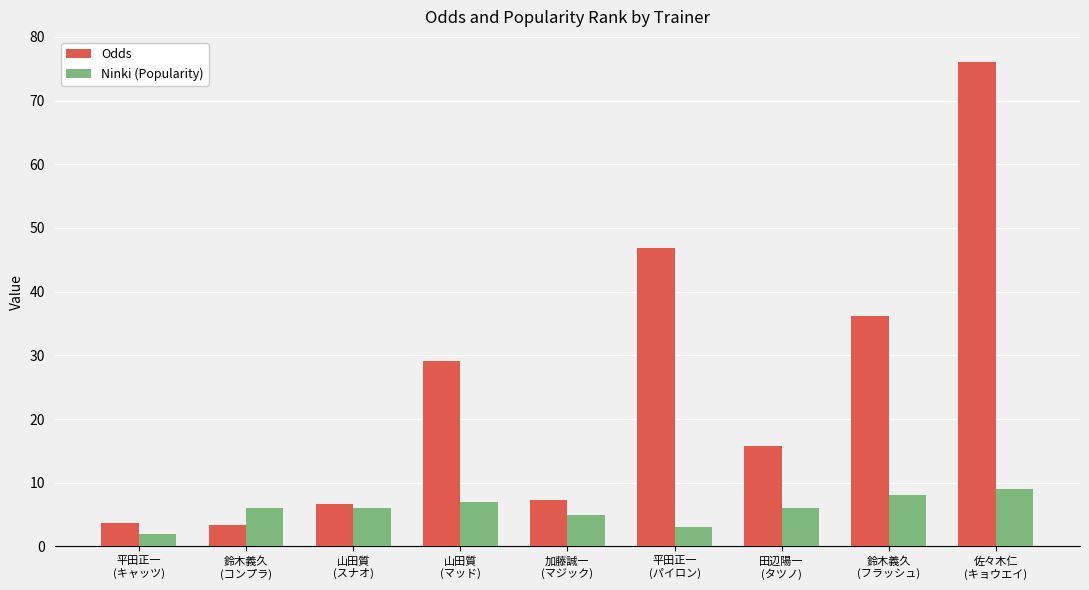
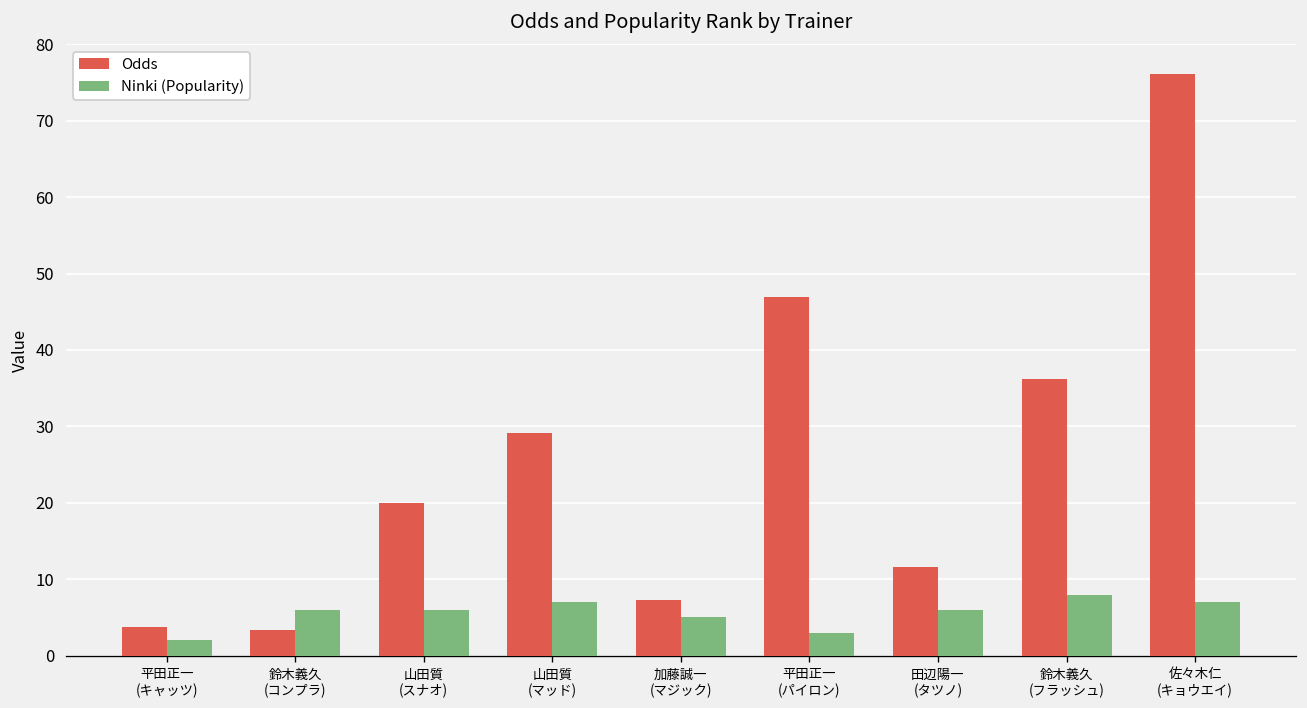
Odds, 山田質 (スナオ): 7 -> 20
Odds, 田辺陽一 (タツノ): 16 -> 12
Ninki (Popularity), 佐々木仁 (キョウエイ): 9 -> 7
